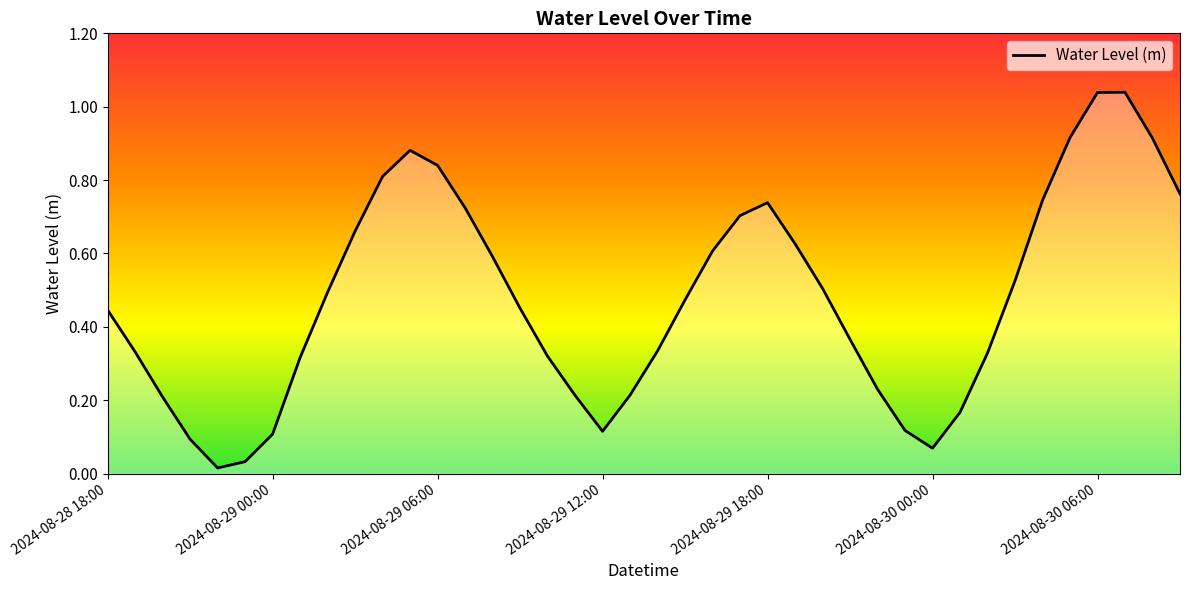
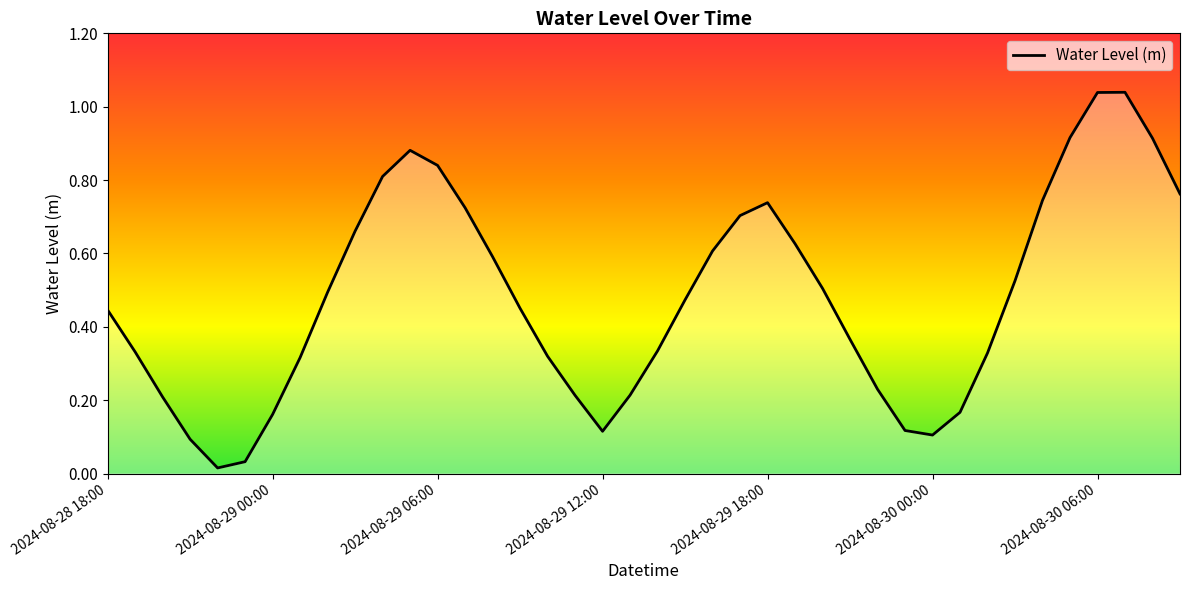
2024-08-29 00:00: 0.11 -> 0.16
2024-08-30 00:00: 0.07 -> 0.10
